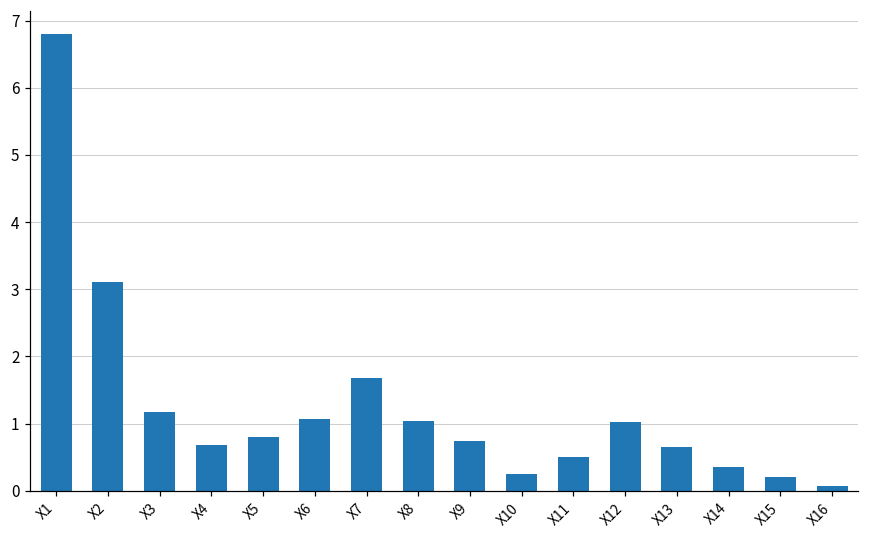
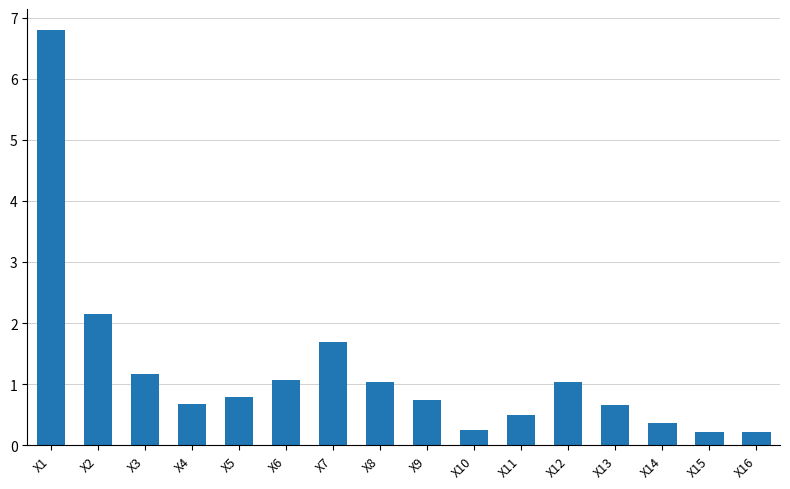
X2: 3.1 -> 2.2
X16: 0.1 -> 0.2
